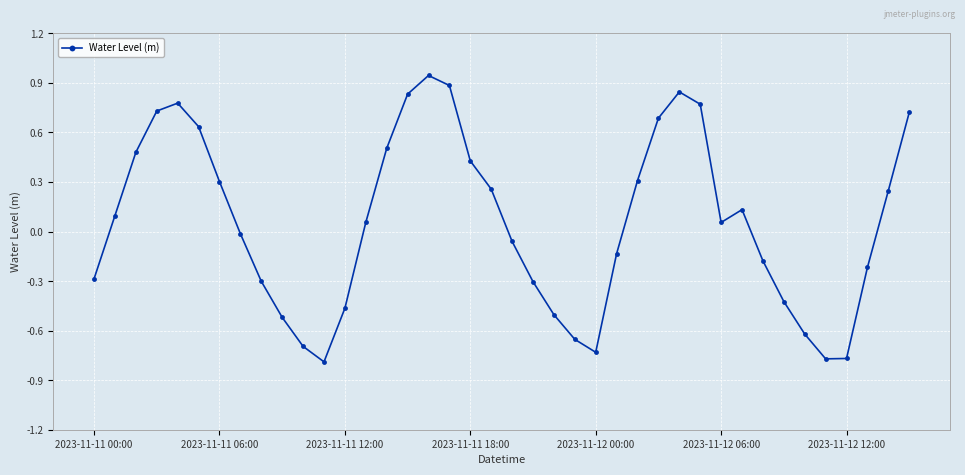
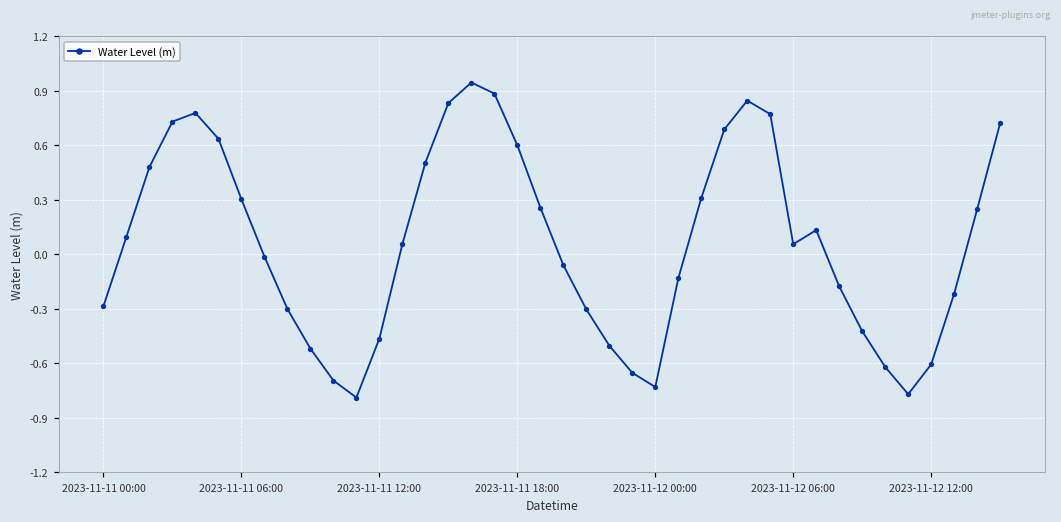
2023-11-11 18:00: 0.43 -> 0.60
2023-11-12 12:00: -0.77 -> -0.61
